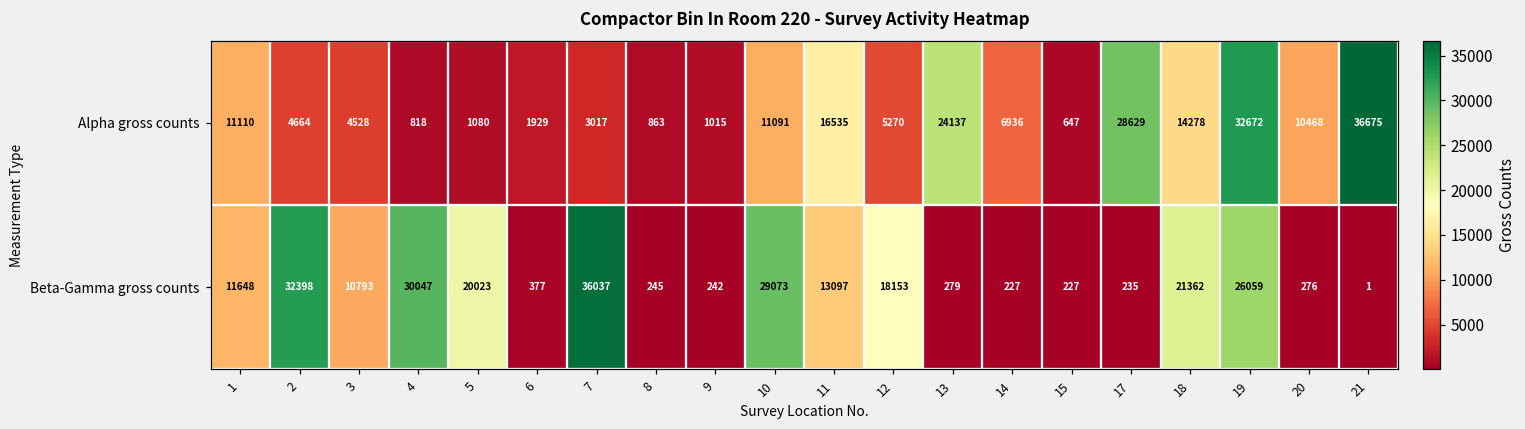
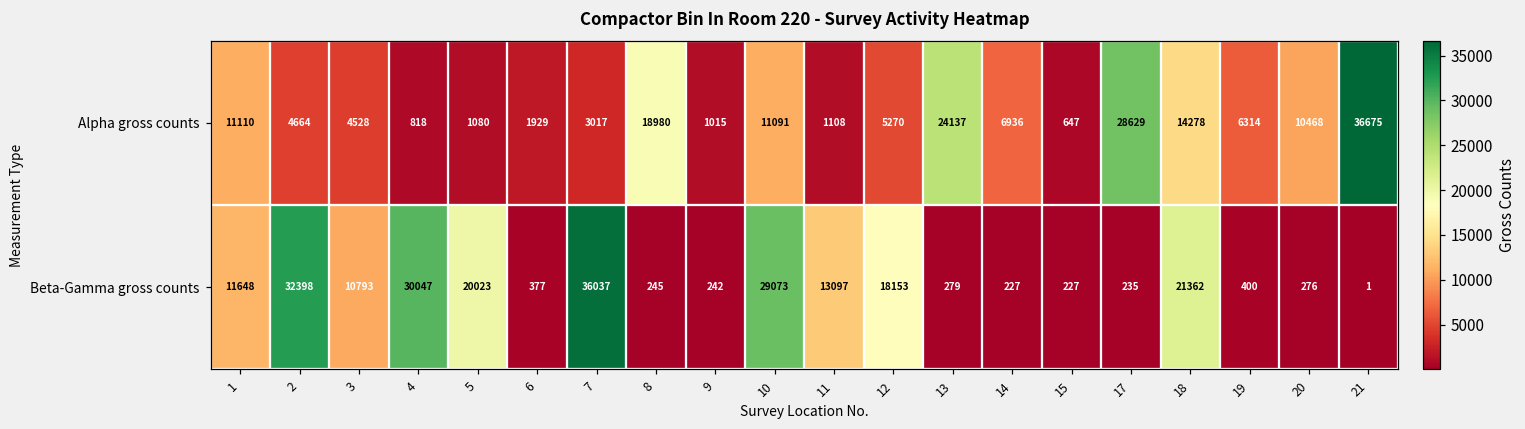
Alpha gross counts, 8: 863 -> 18980
Alpha gross counts, 11: 16535 -> 1108
Alpha gross counts, 19: 32672 -> 6314
Beta-Gamma gross counts, 19: 26059 -> 400
